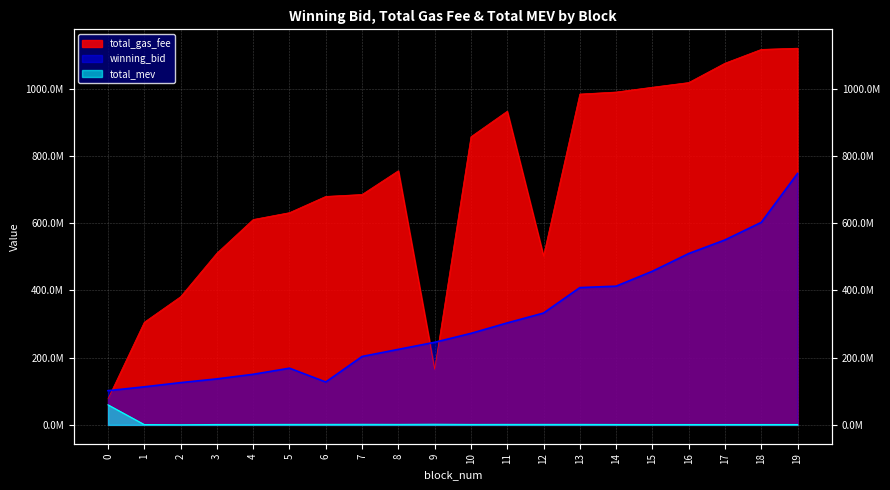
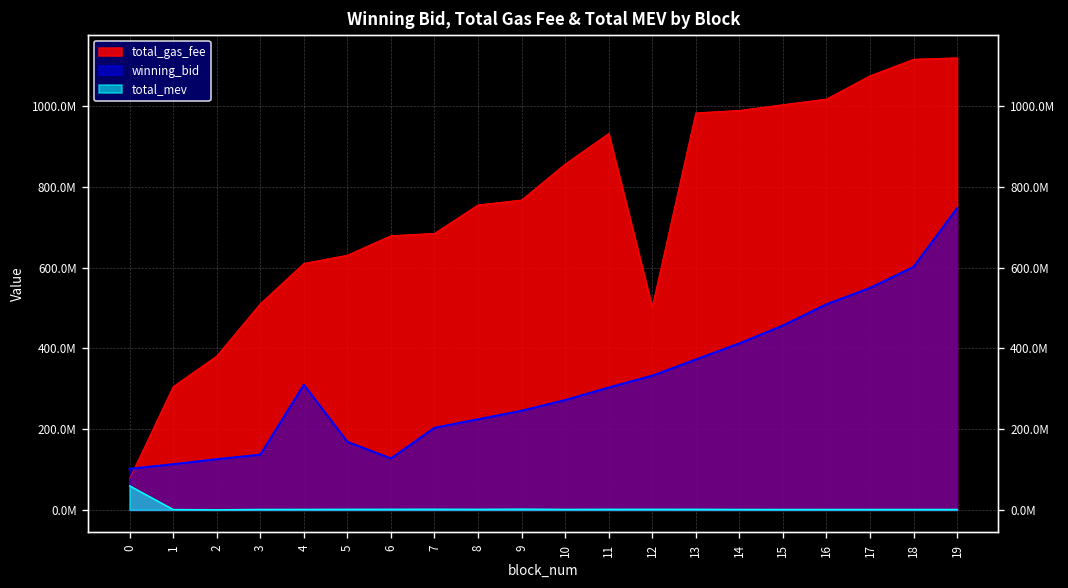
winning_bid, 4: 150000000 -> 310000000
total_gas_fee, 9: 170000000 -> 770000000
winning_bid, 13: 410000000 -> 370000000
